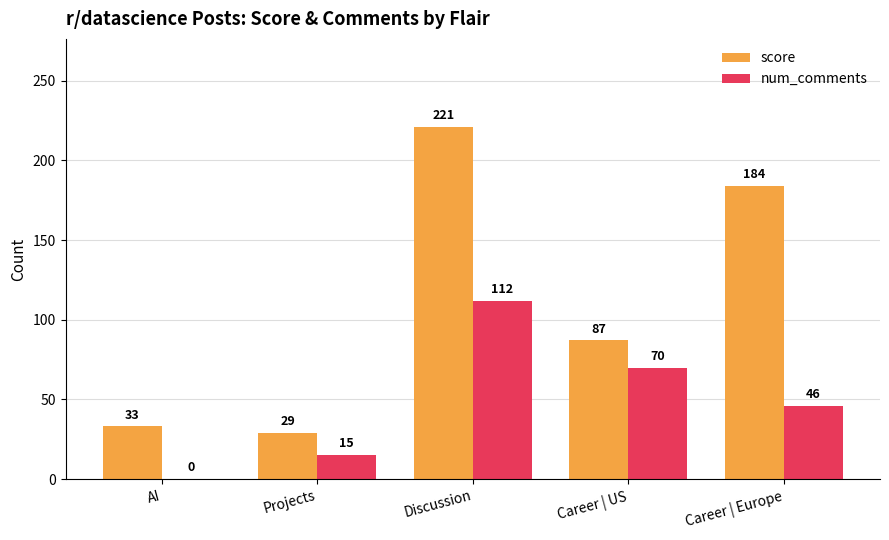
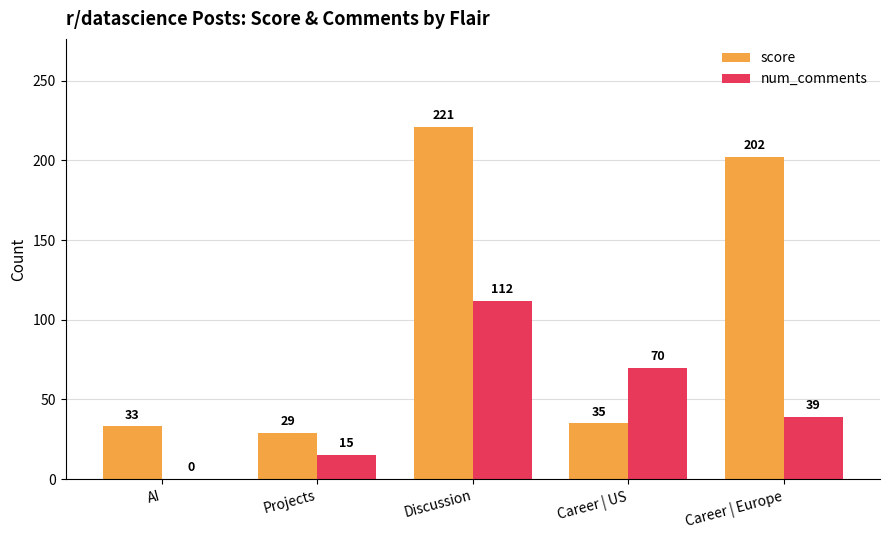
score, Career | US: 87 -> 35
score, Career | Europe: 184 -> 202
num_comments, Career | Europe: 46 -> 39
